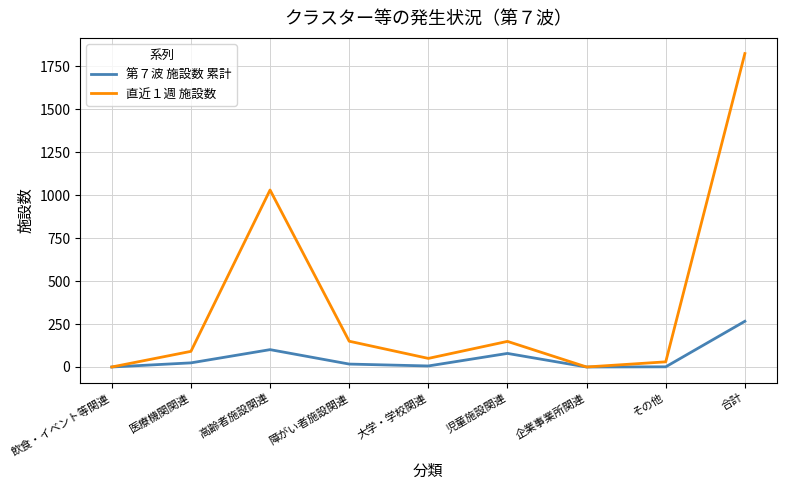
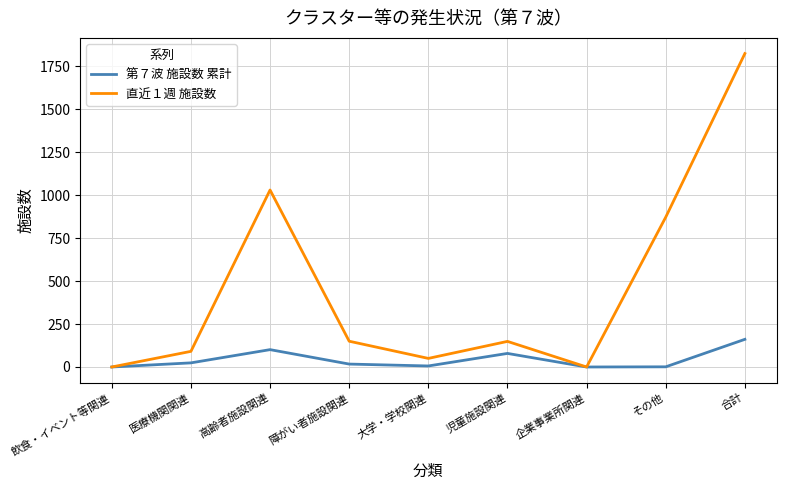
直近１週 施設数, その他: 30 -> 870
第７波 施設数 累計, 合計: 270 -> 160
